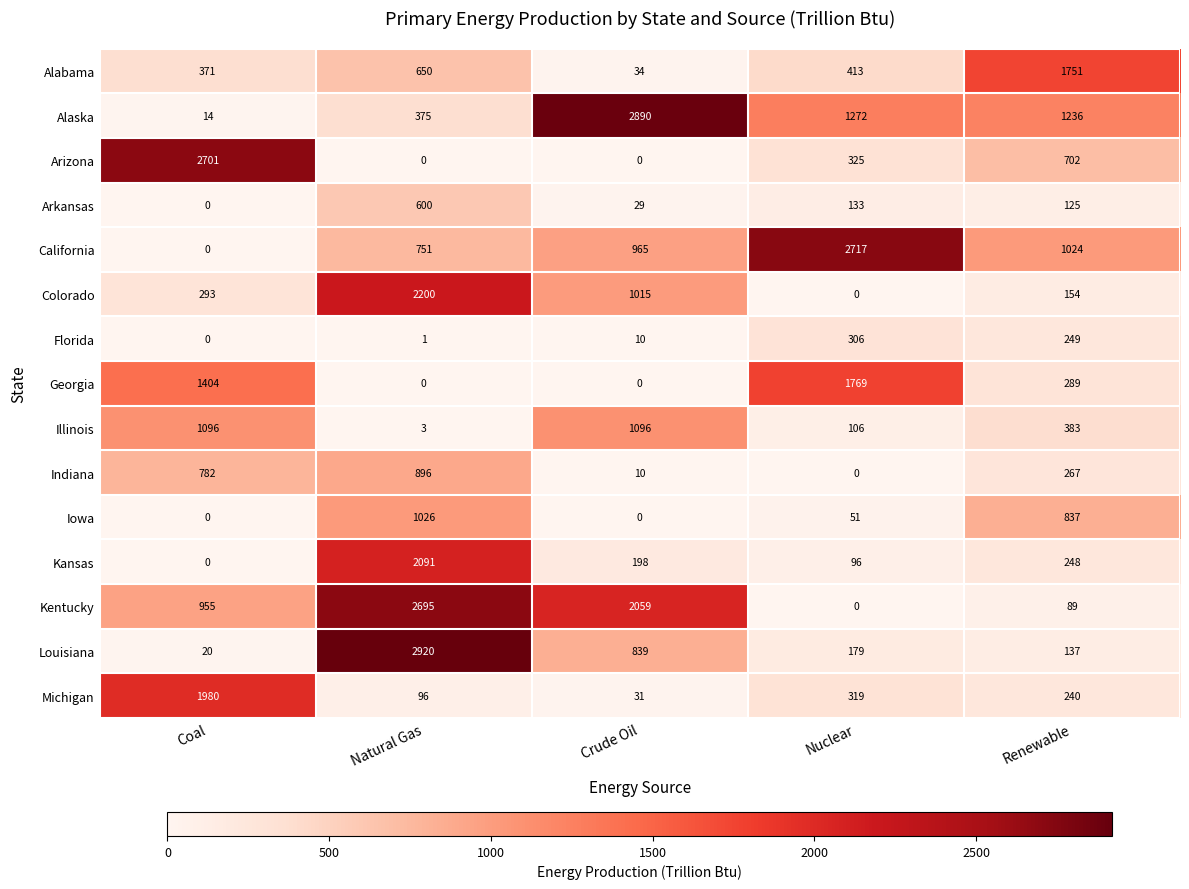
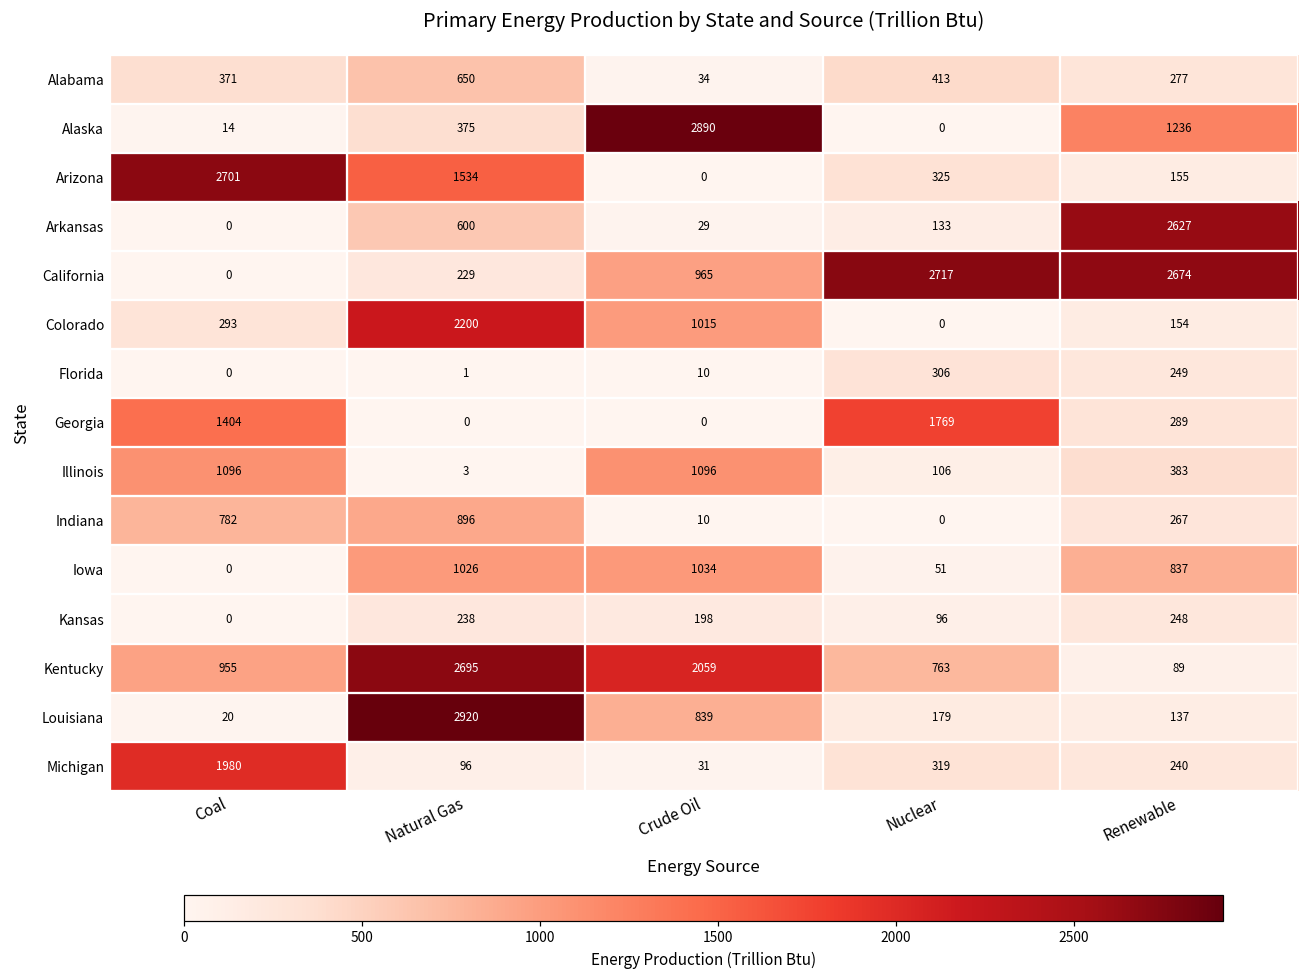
Alabama, Renewable: 1751 -> 277
Alaska, Nuclear: 1272 -> 0
Arizona, Natural Gas: 0 -> 1534
Arizona, Renewable: 702 -> 155
Arkansas, Renewable: 125 -> 2627
California, Natural Gas: 751 -> 229
California, Renewable: 1024 -> 2674
Iowa, Crude Oil: 0 -> 1034
Kansas, Natural Gas: 2091 -> 238
Kentucky, Nuclear: 0 -> 763
